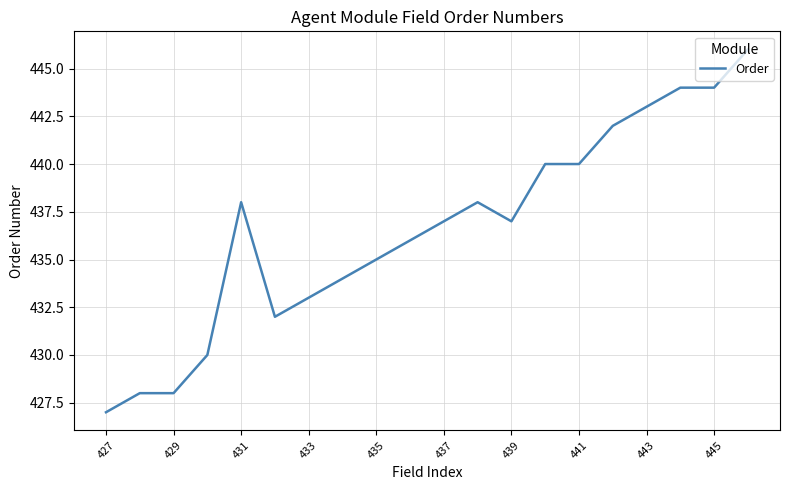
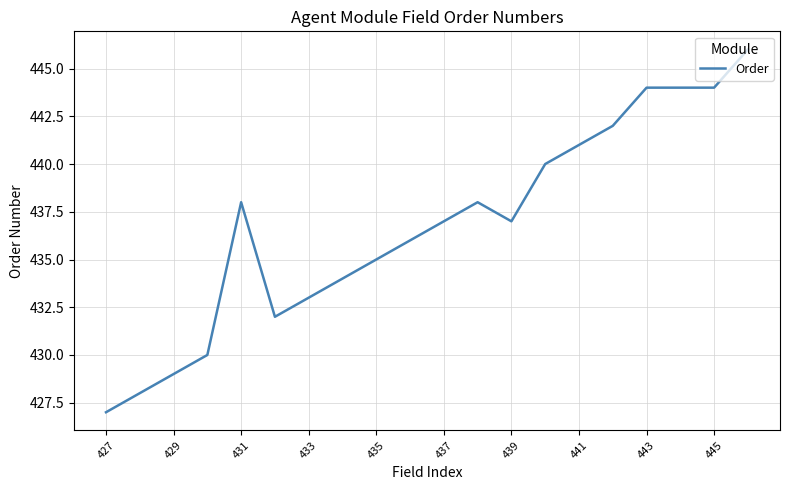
429: 428 -> 429
441: 440 -> 441
443: 443 -> 444
